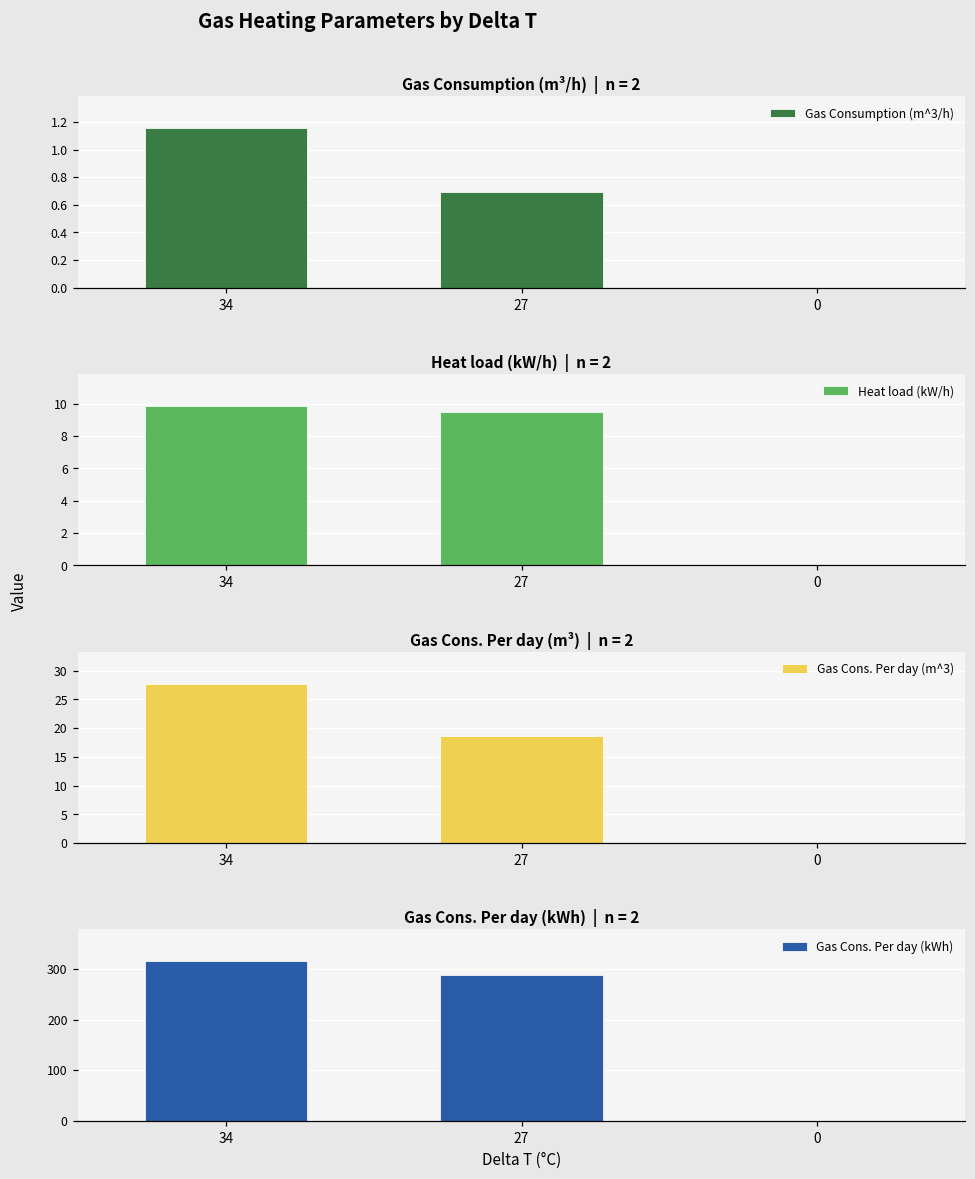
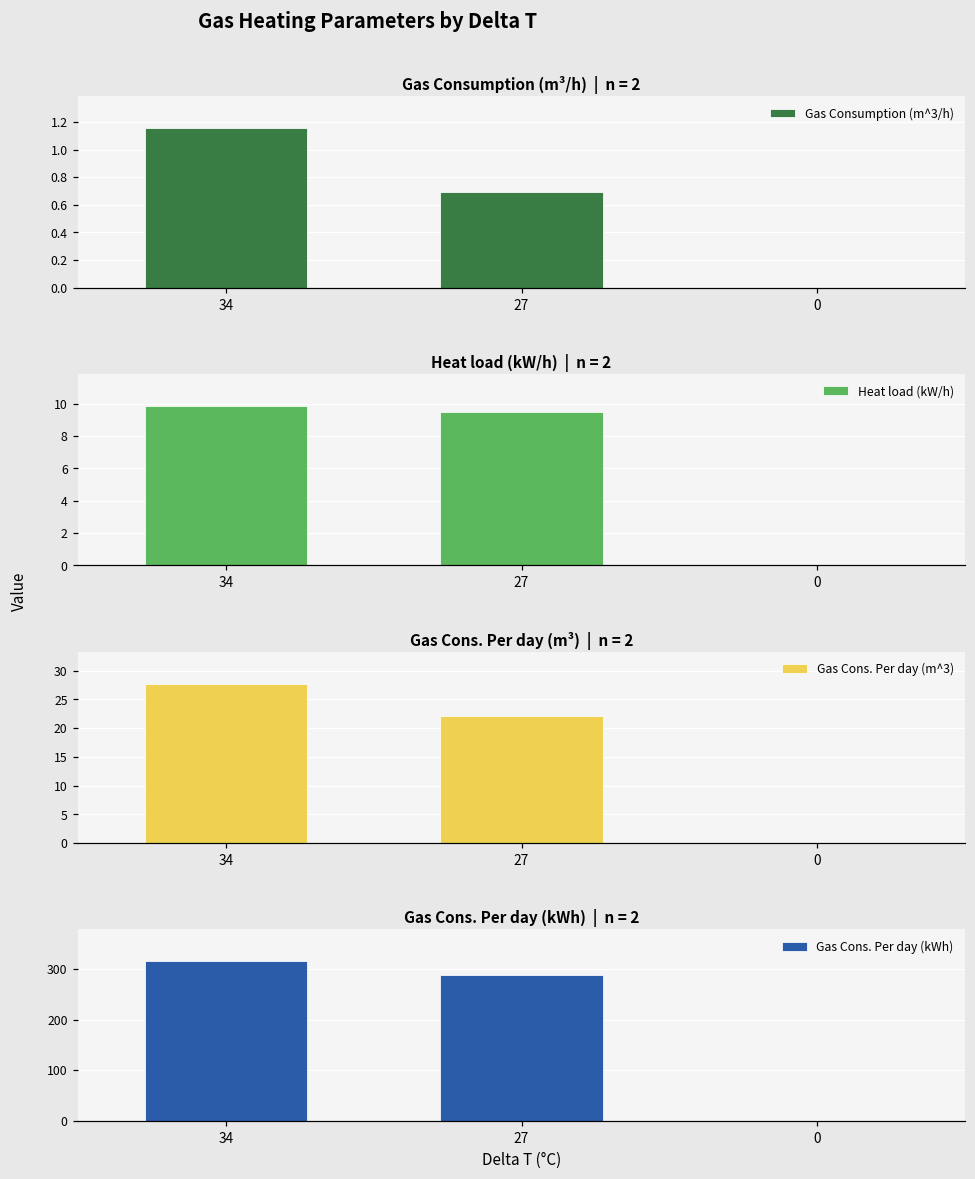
Gas Cons. Per day (m³) | n = 2, 27: 19 -> 22
